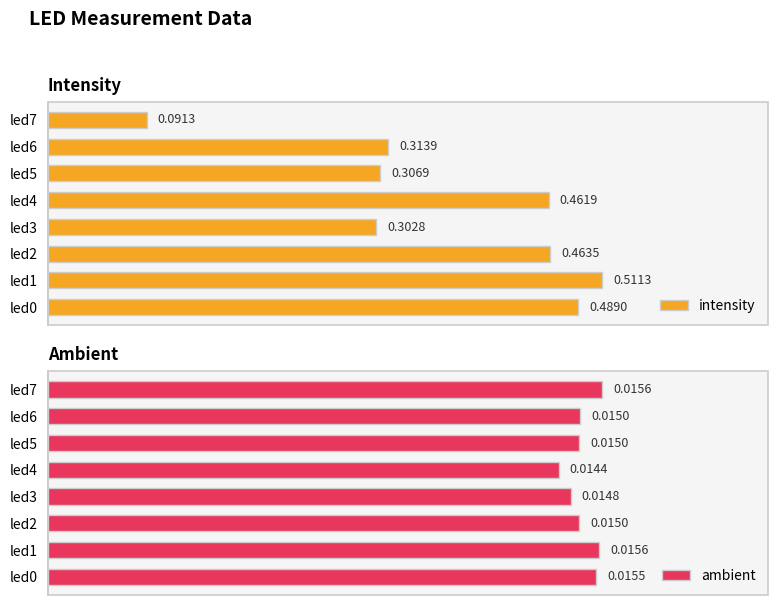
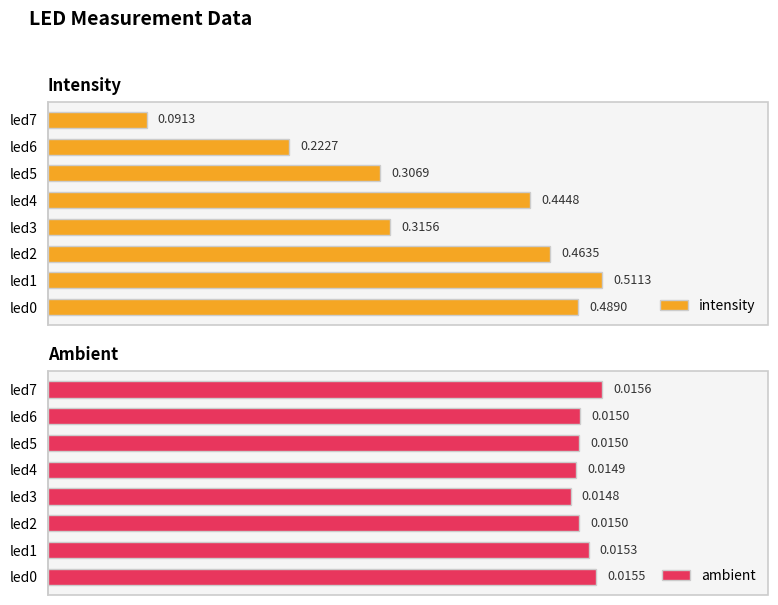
Intensity, led6: 0.3139 -> 0.2227
Intensity, led4: 0.4619 -> 0.4448
Intensity, led3: 0.3028 -> 0.3156
Ambient, led4: 0.0144 -> 0.0149
Ambient, led1: 0.0156 -> 0.0153
